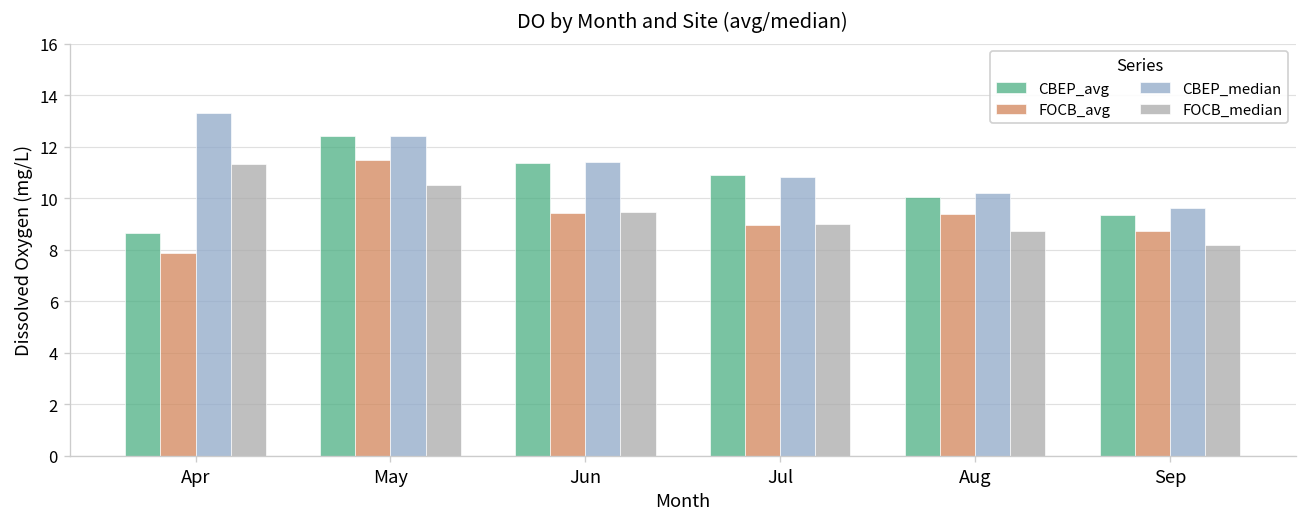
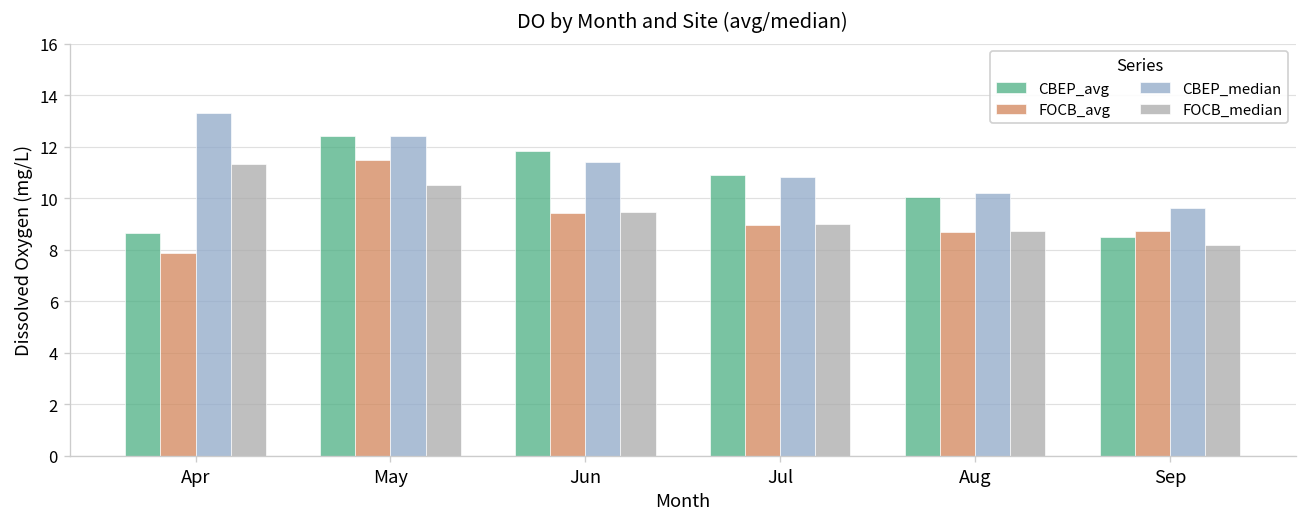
CBEP_avg, Jun: 11.4 -> 11.8
FOCB_avg, Aug: 9.4 -> 8.7
CBEP_avg, Sep: 9.4 -> 8.5
